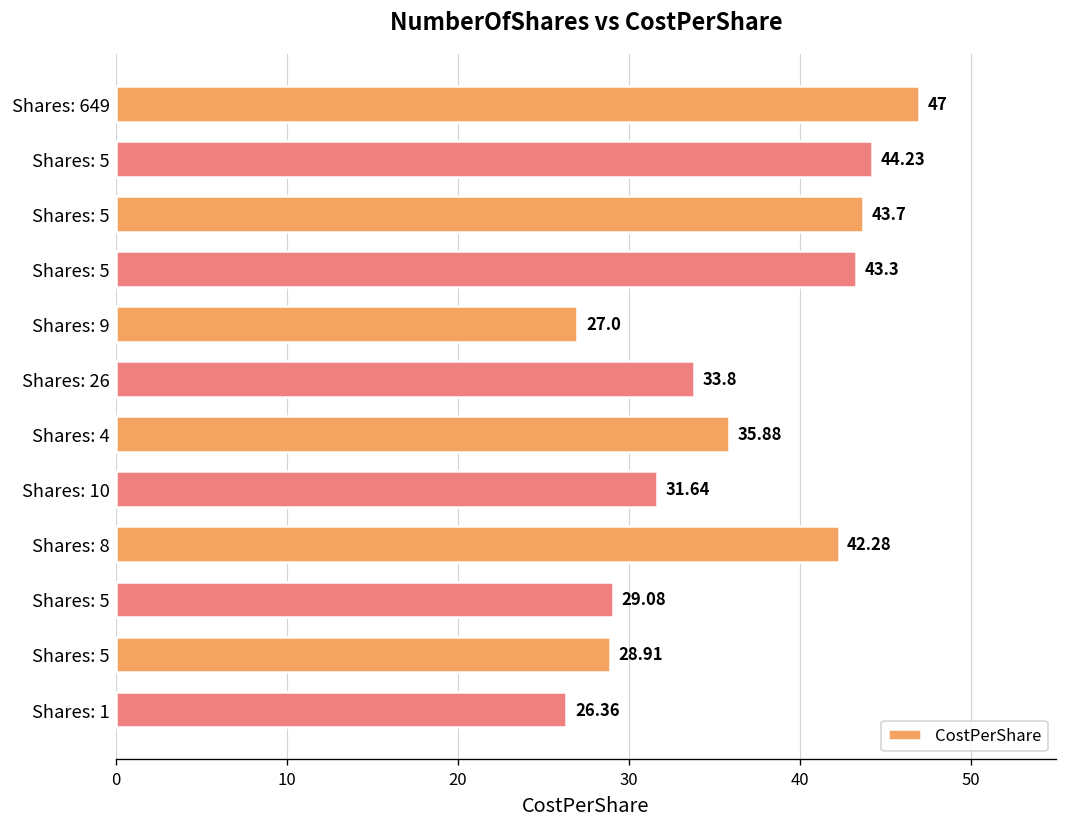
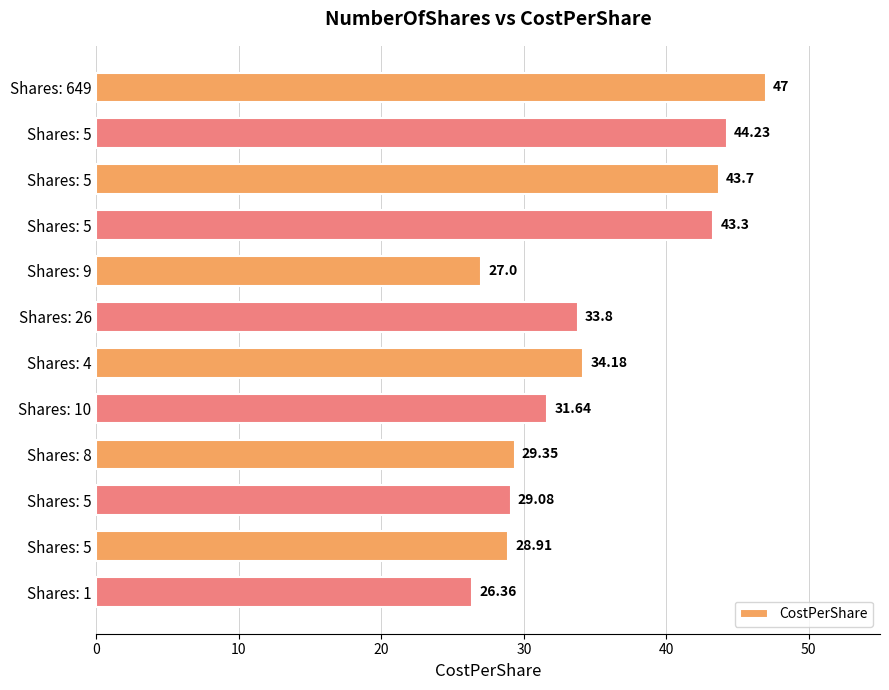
Shares: 4: 35.88 -> 34.18
Shares: 8: 42.28 -> 29.35
